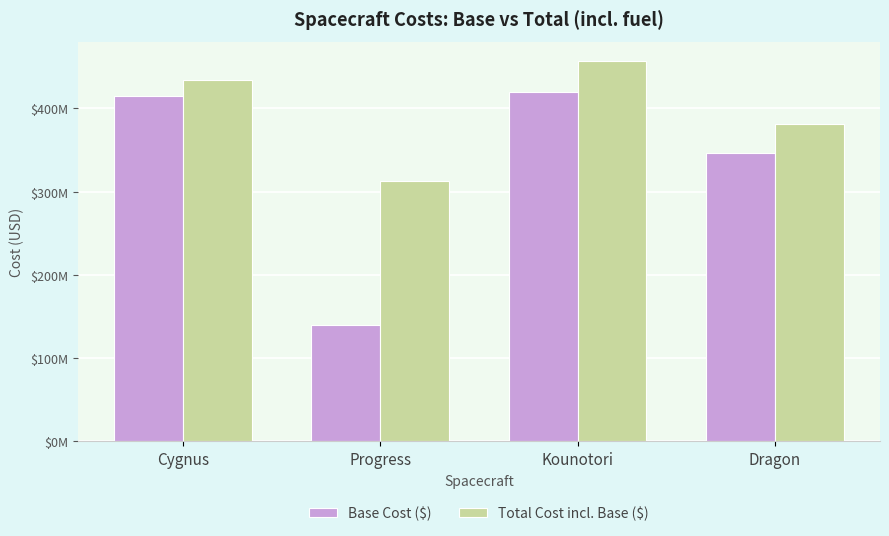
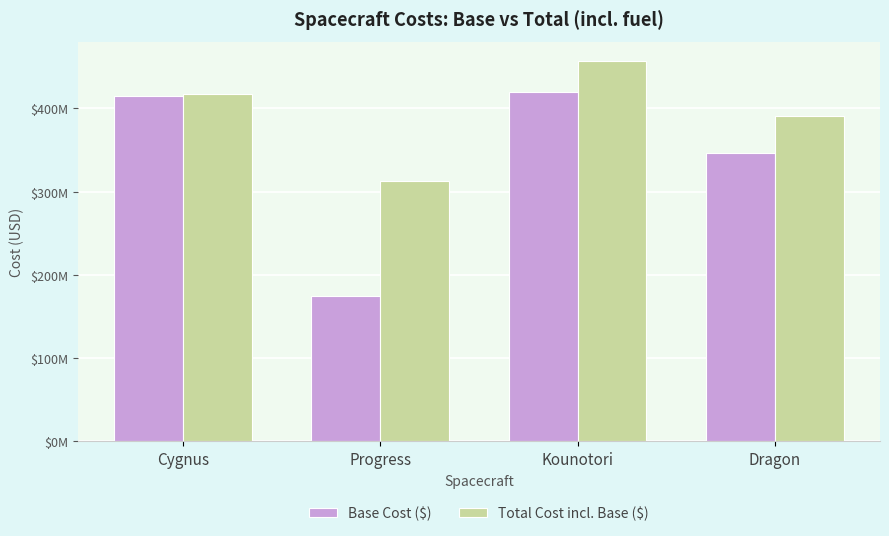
Total Cost incl. Base ($), Cygnus: $430000000 -> $420000000
Base Cost ($), Progress: $140000000 -> $180000000
Total Cost incl. Base ($), Dragon: $380000000 -> $390000000
